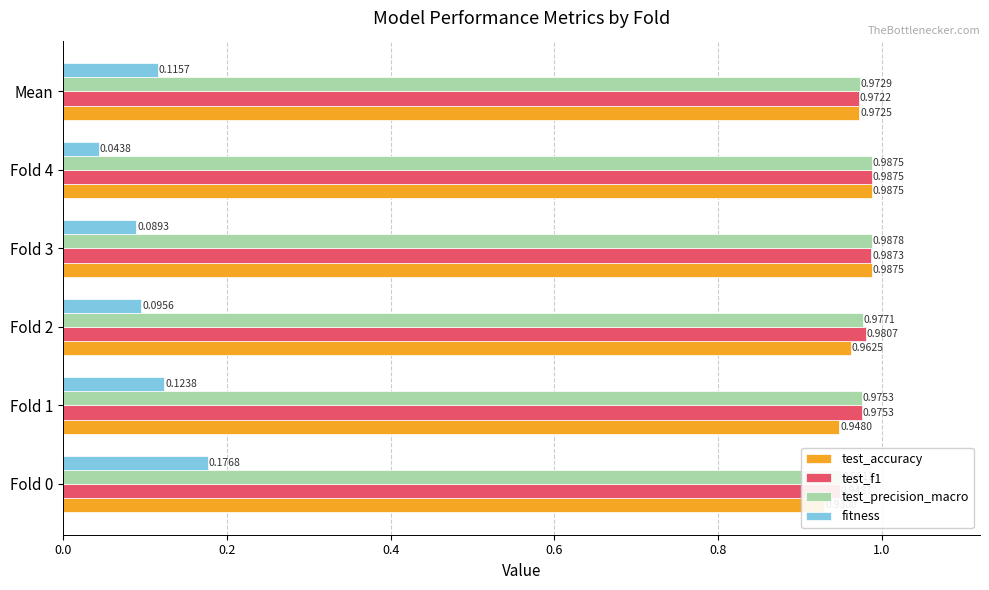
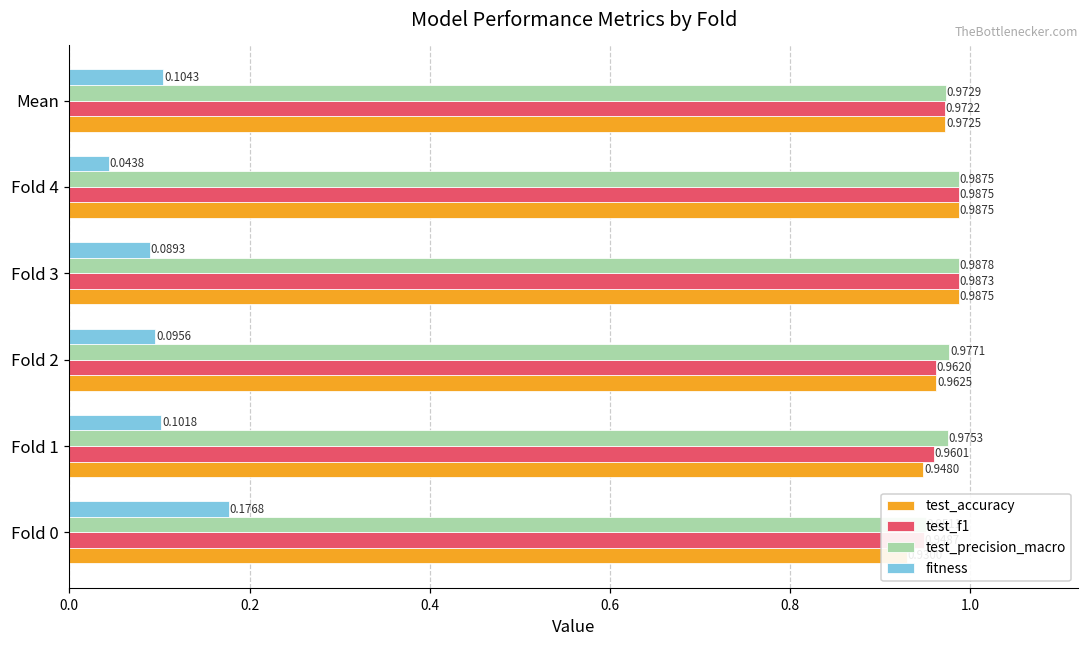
fitness, Mean: 0.1157 -> 0.1043
test_f1, Fold 2: 0.9807 -> 0.9620
fitness, Fold 1: 0.1238 -> 0.1018
test_f1, Fold 1: 0.9753 -> 0.9601
